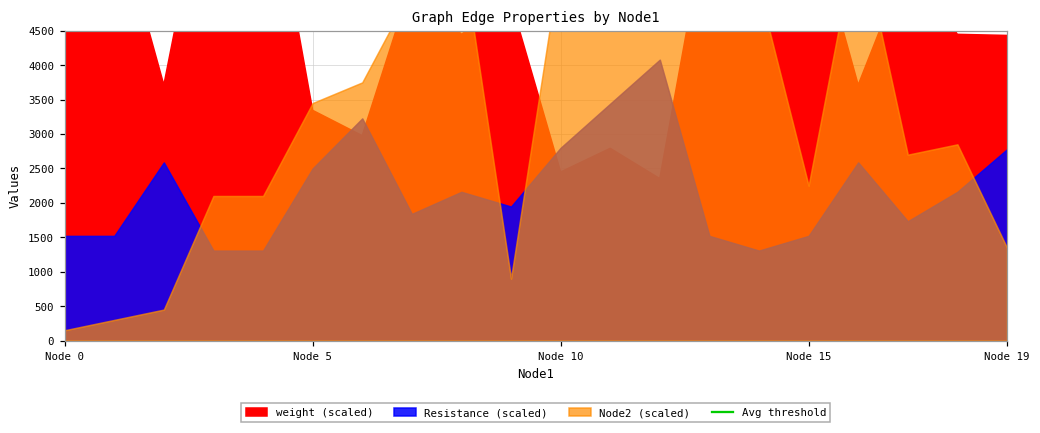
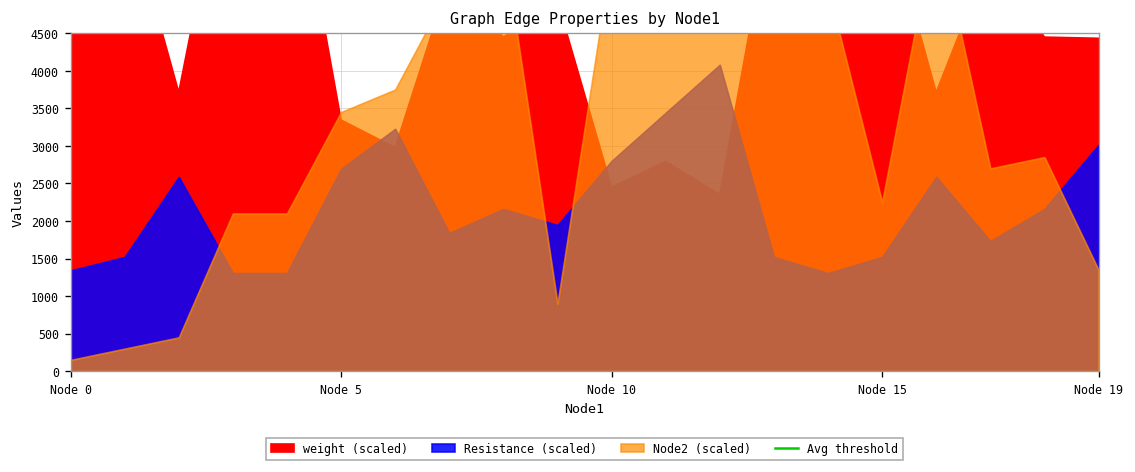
Resistance (scaled), Node 0: 1500 -> 1300
Resistance (scaled), Node 5: 2500 -> 2700
Resistance (scaled), Node 19: 2800 -> 3000
